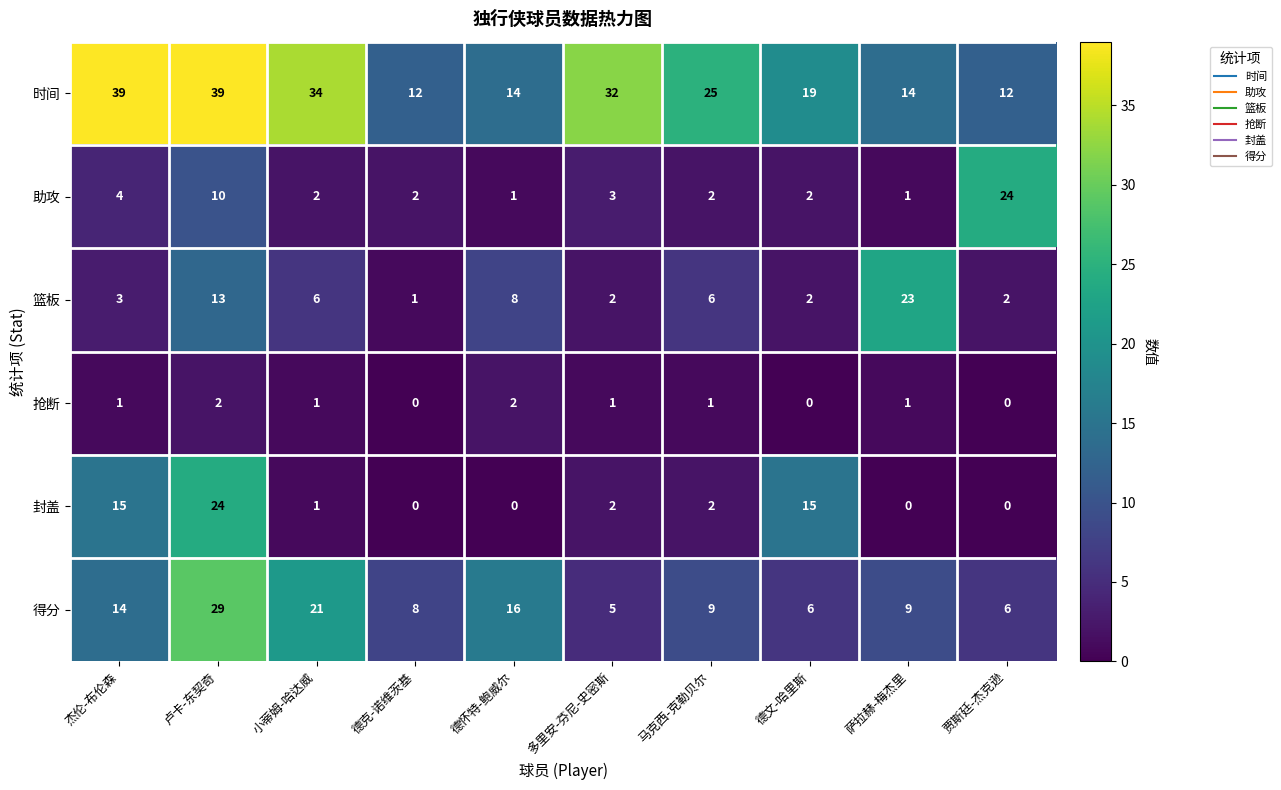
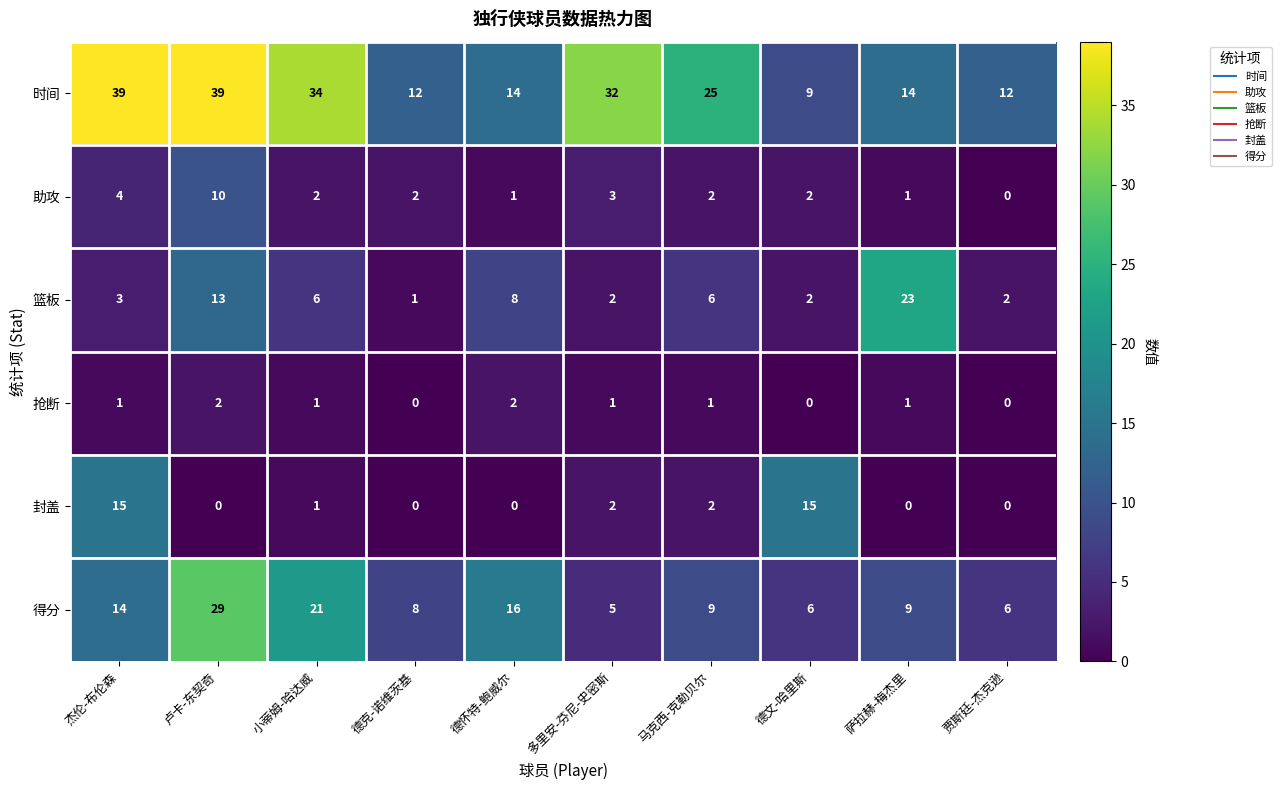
时间, 德文-哈里斯: 19 -> 9
助攻, 贾斯廷-杰克逊: 24 -> 0
封盖, 卢卡-东契奇: 24 -> 0
